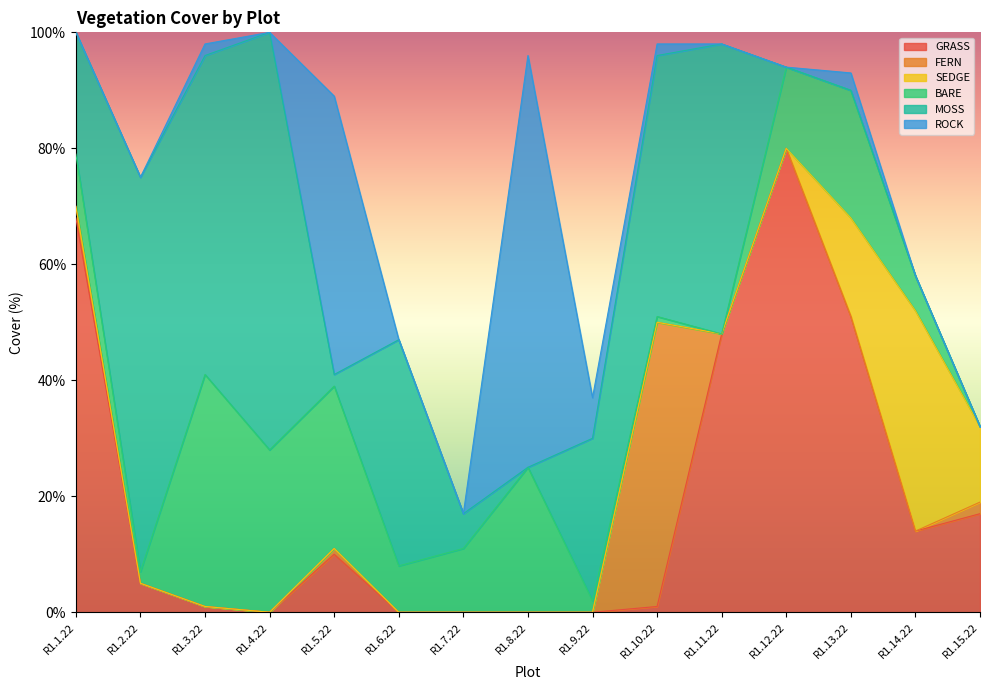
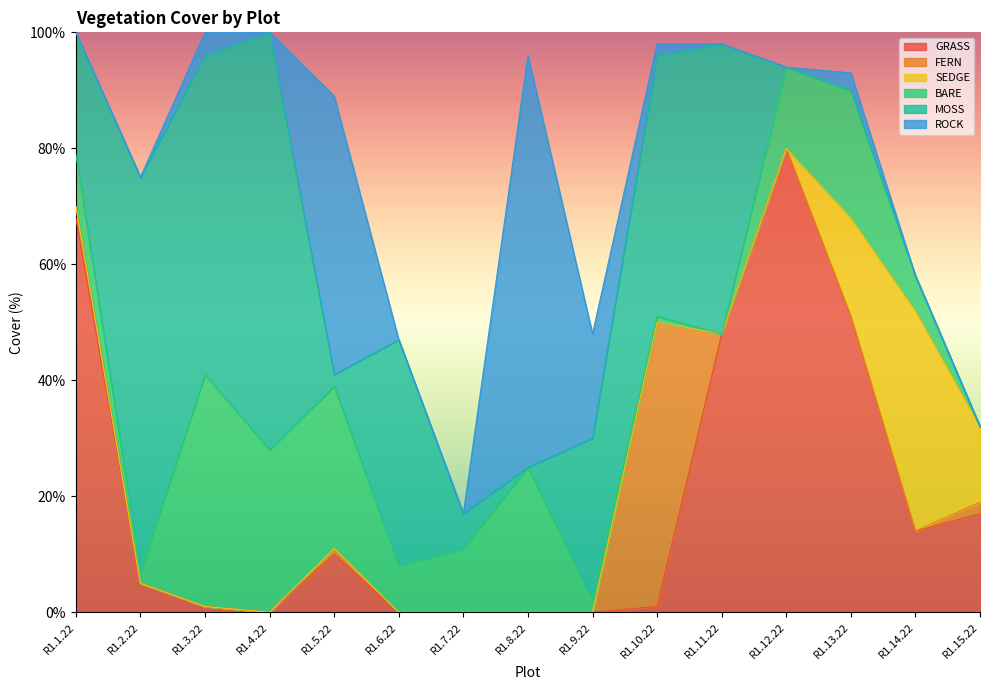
ROCK, R1.3.22: 2% -> 4%
ROCK, R1.9.22: 7% -> 18%
